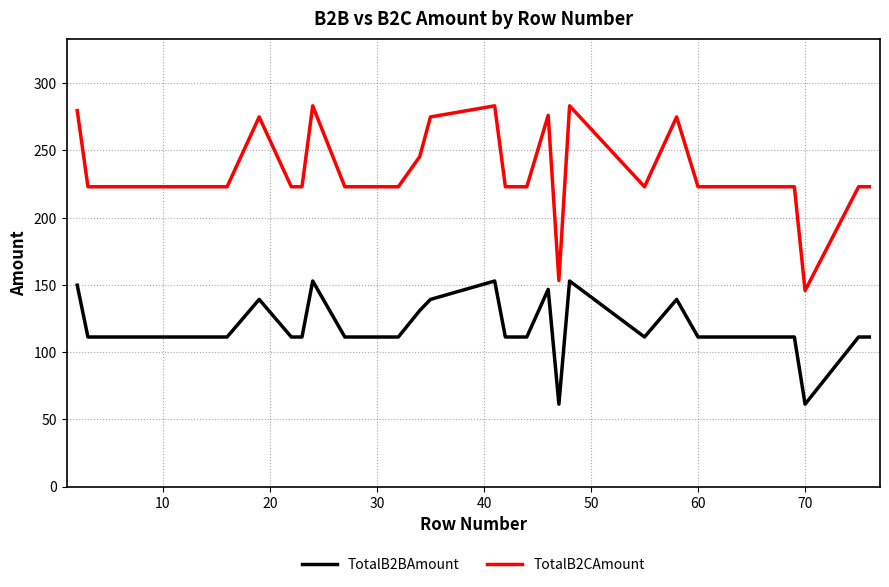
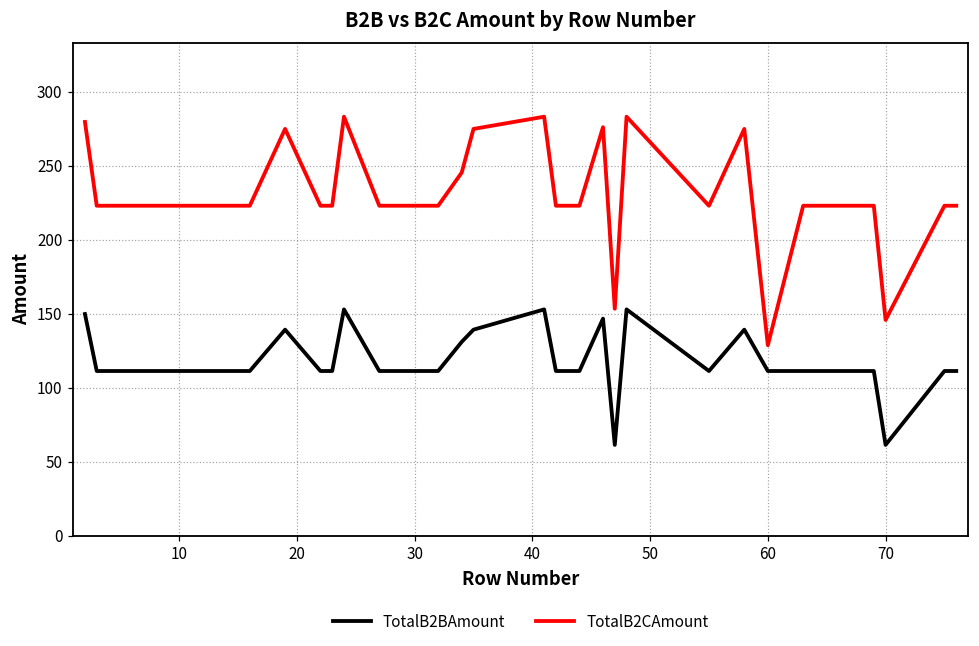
TotalB2CAmount, 60: 223 -> 129
